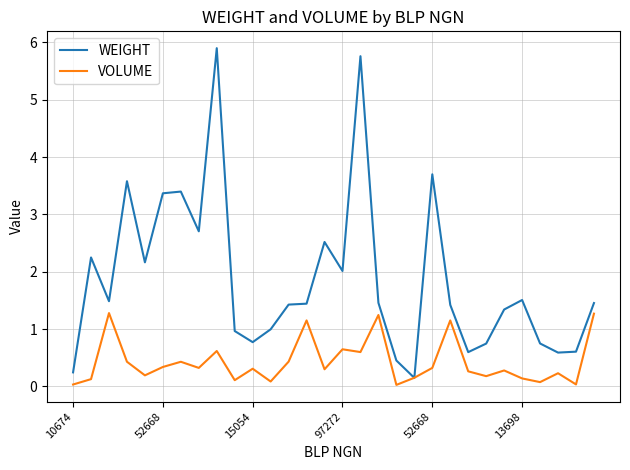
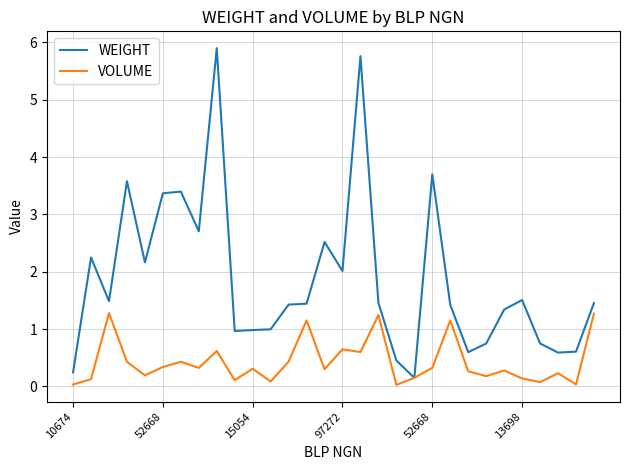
WEIGHT, 15054: 0.8 -> 1.0
